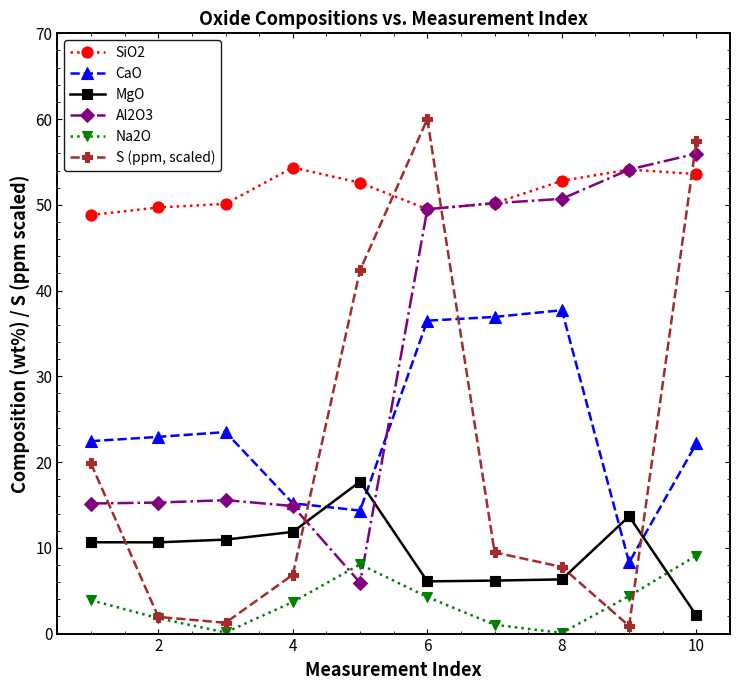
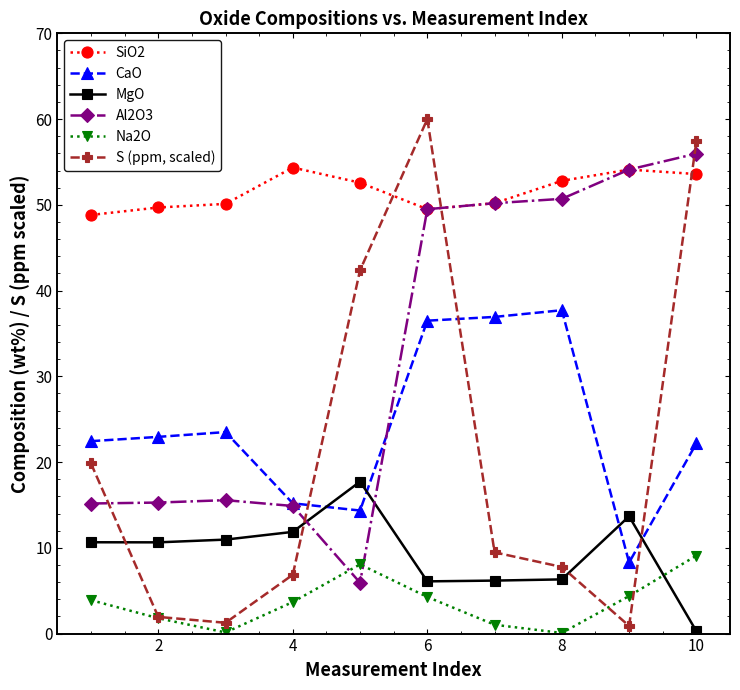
MgO, 10: 2 -> 0
